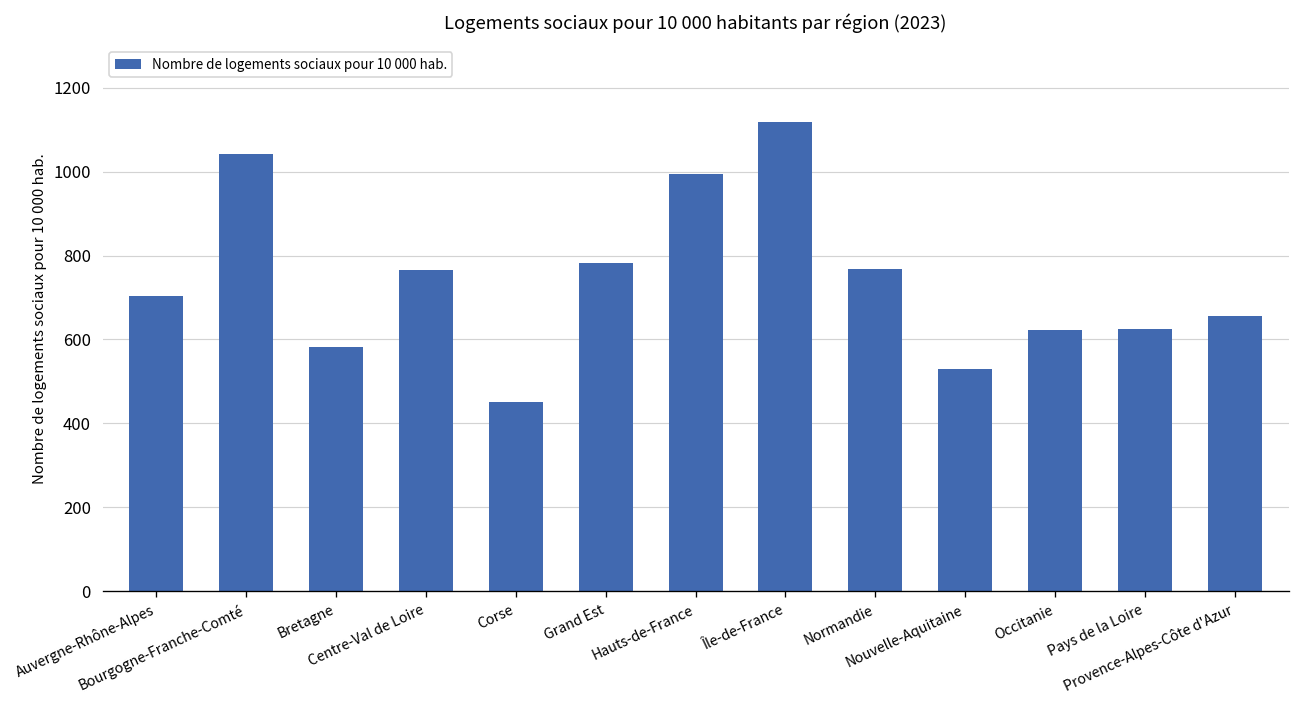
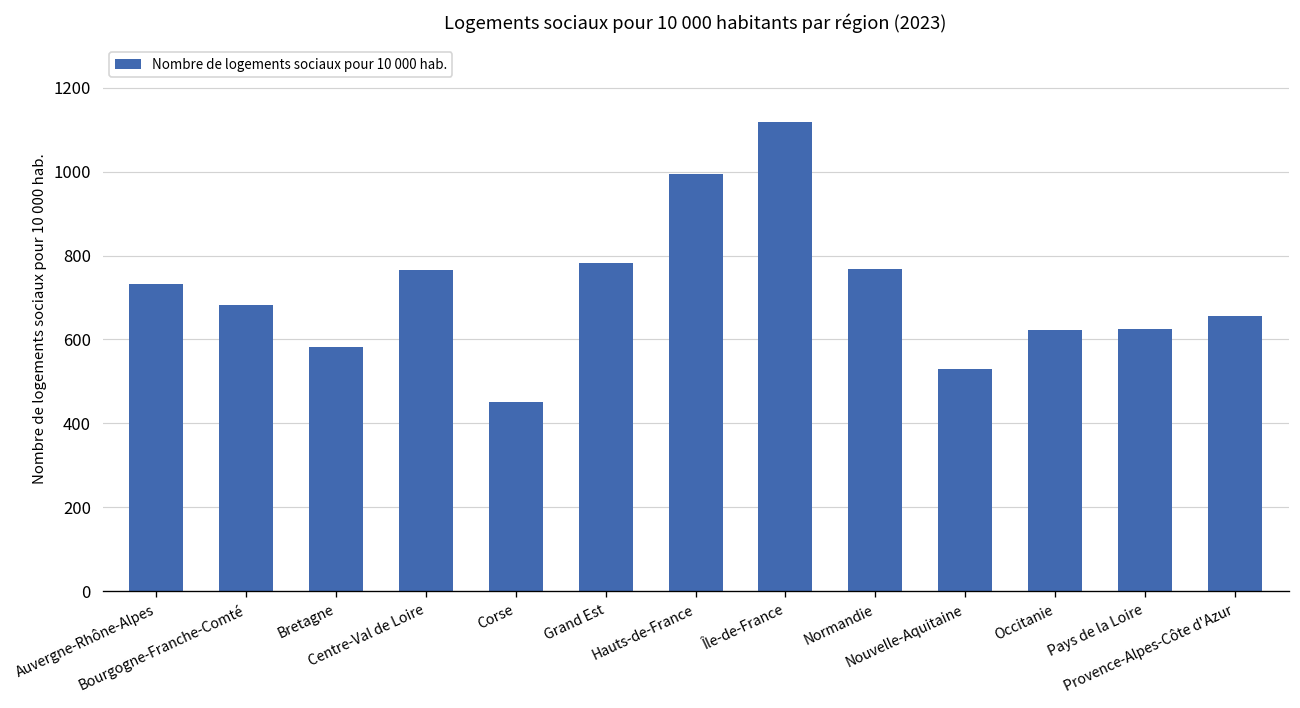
Auvergne-Rhône-Alpes: 700 -> 730
Bourgogne-Franche-Comté: 1040 -> 680
